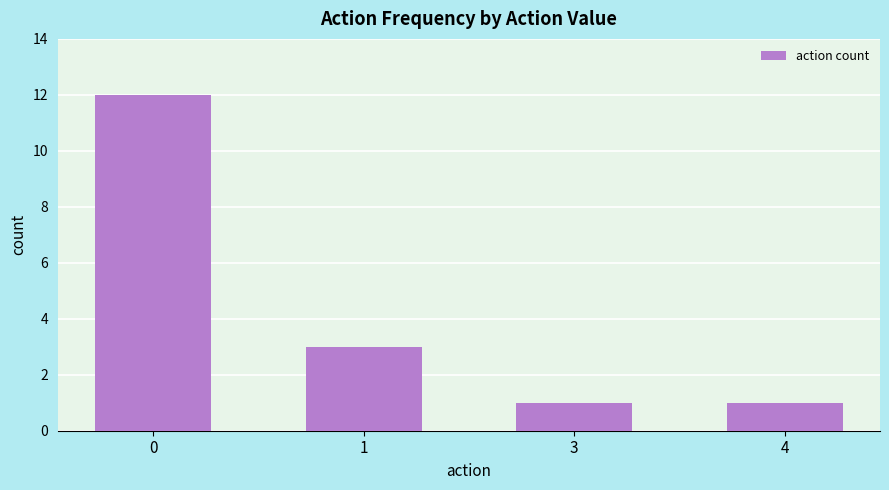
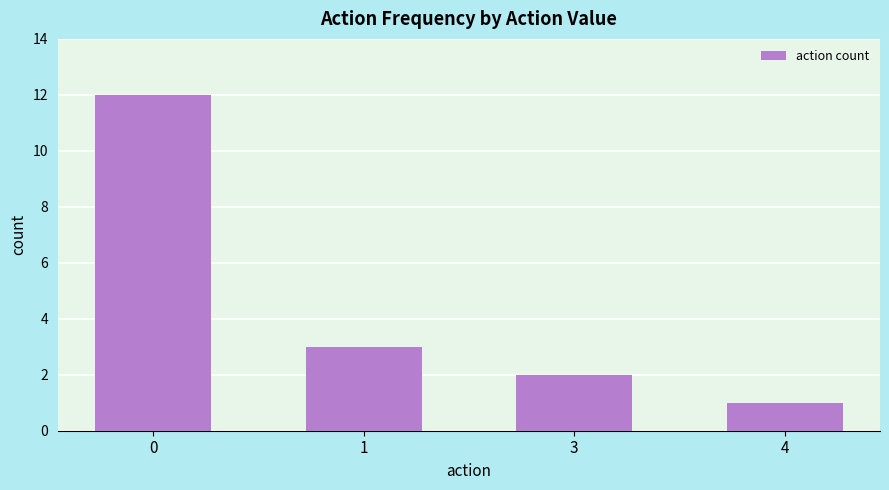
3: 1 -> 2
